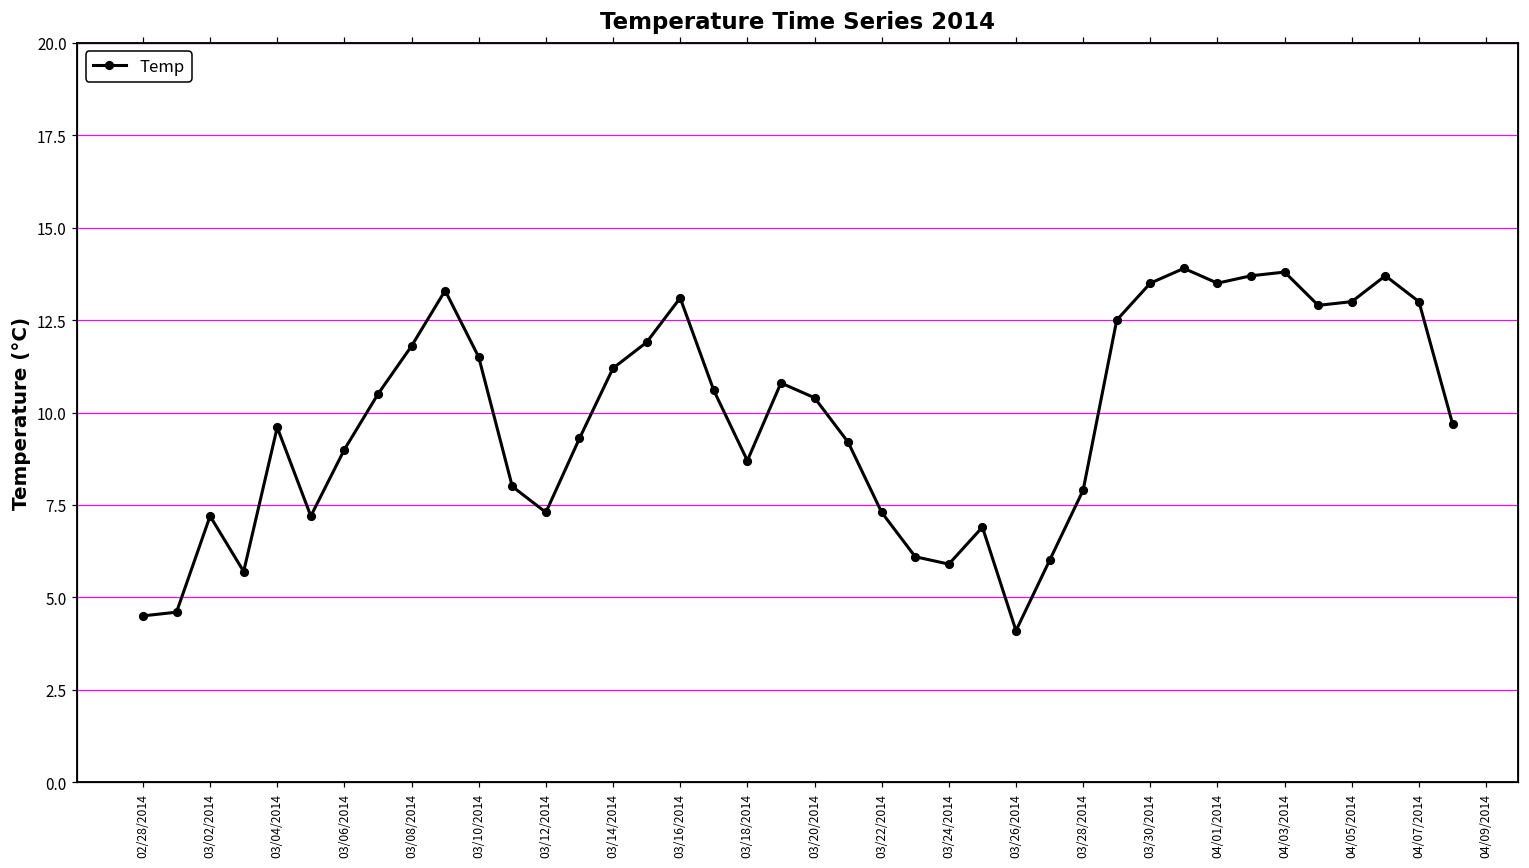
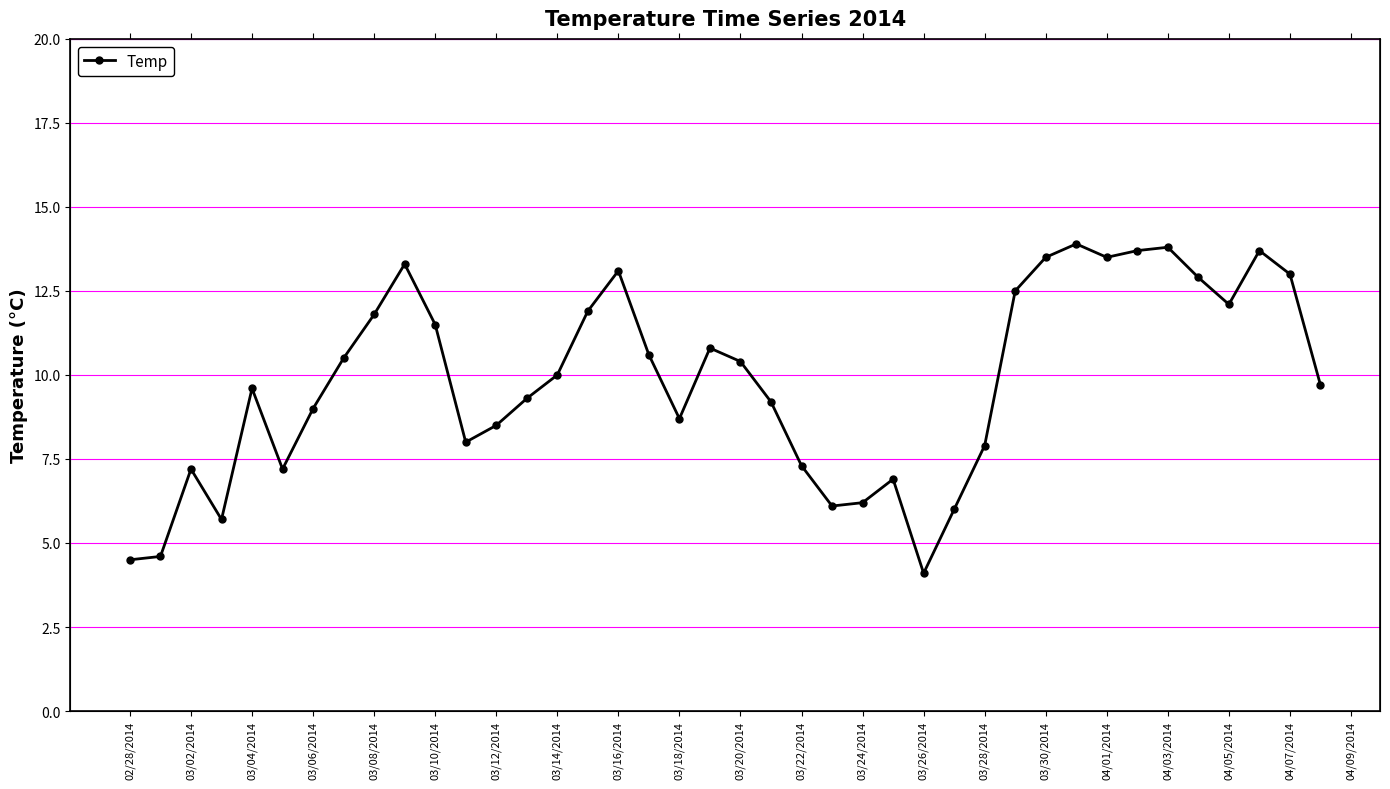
03/12/2014: 7.3 -> 8.5
03/14/2014: 11.2 -> 10.0
03/24/2014: 5.9 -> 6.2
04/05/2014: 13.0 -> 12.1
